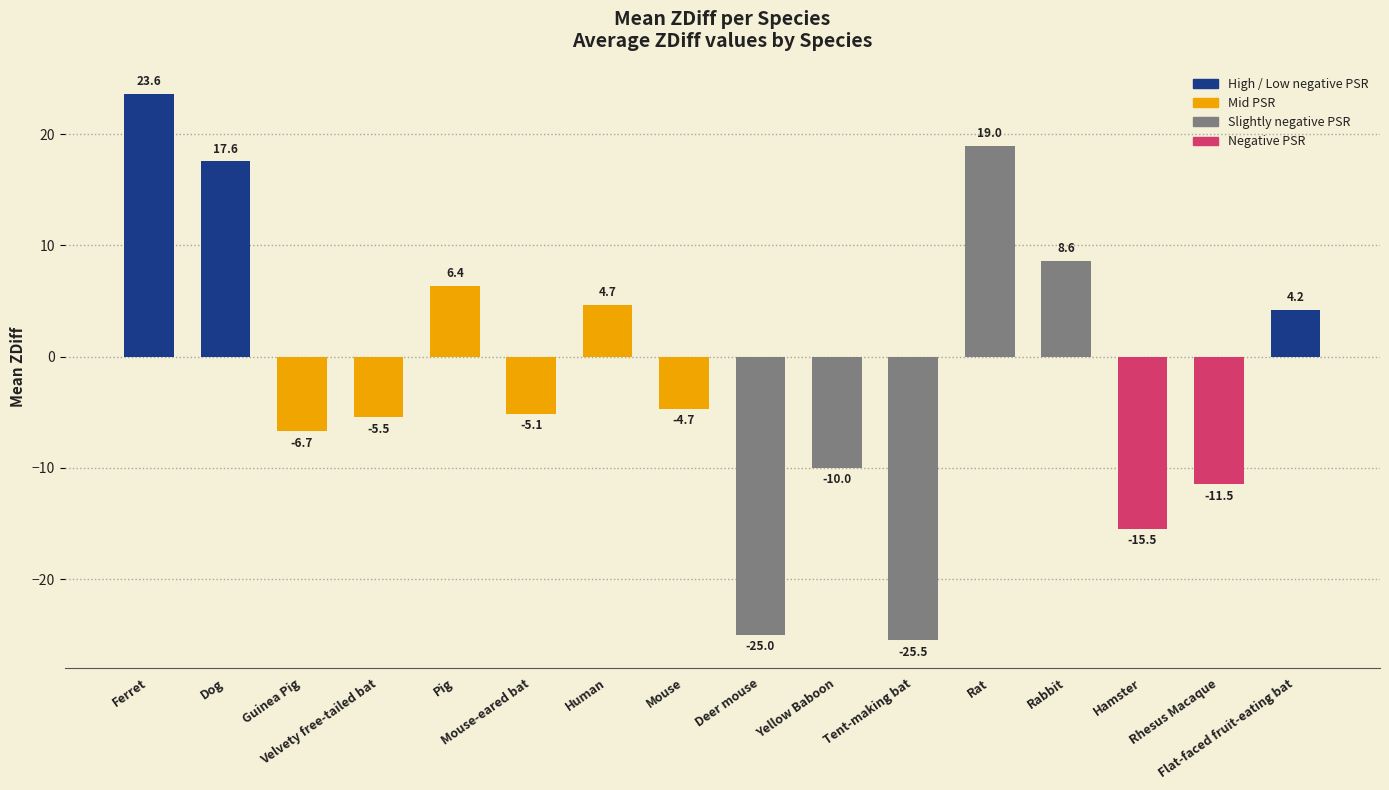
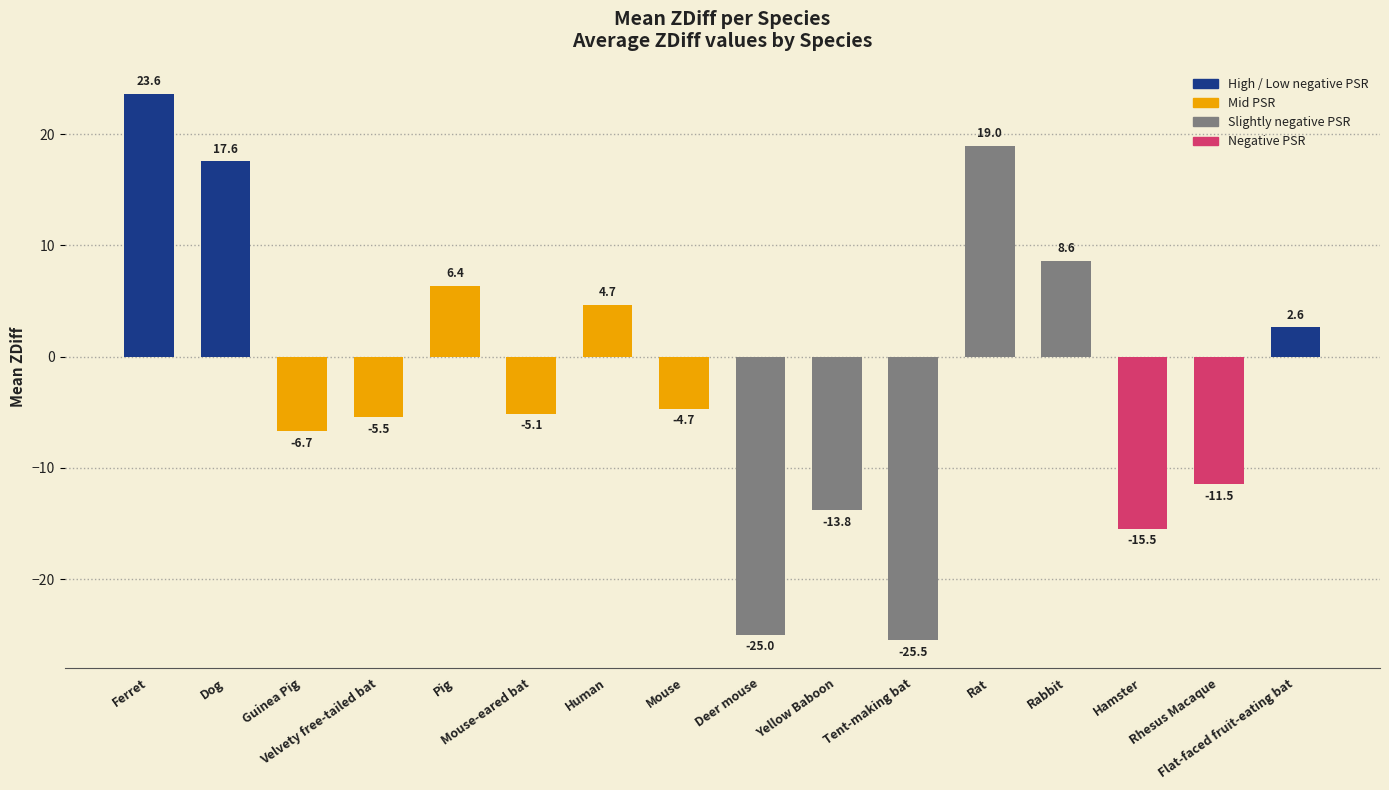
Yellow Baboon: -10.0 -> -13.8
Flat-faced fruit-eating bat: 4.2 -> 2.6
